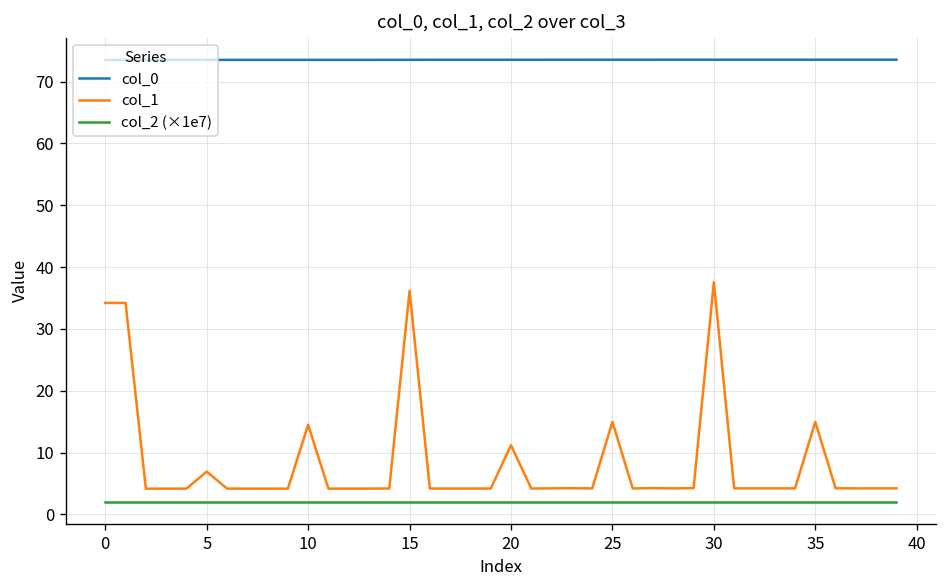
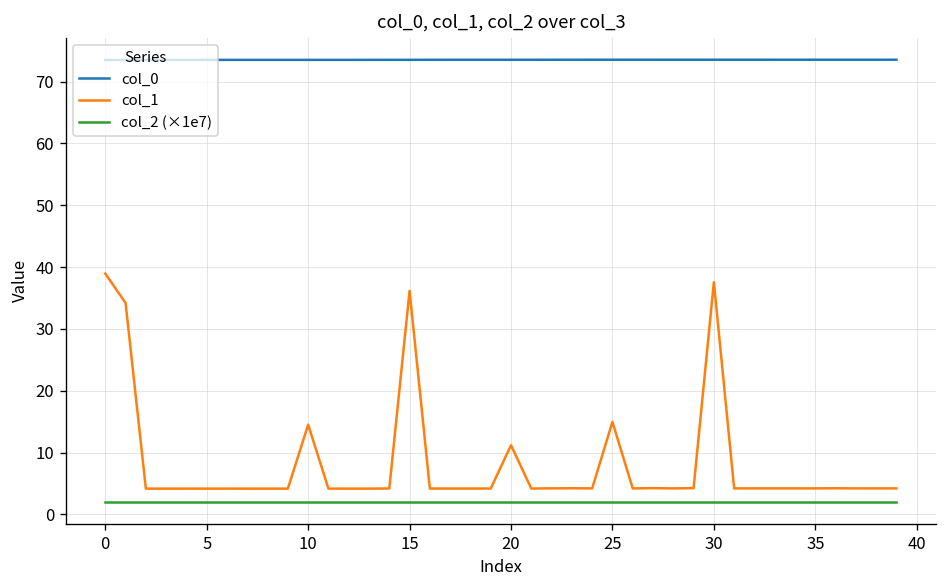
col_1, 0: 34 -> 39
col_1, 5: 7 -> 4
col_1, 35: 15 -> 4
